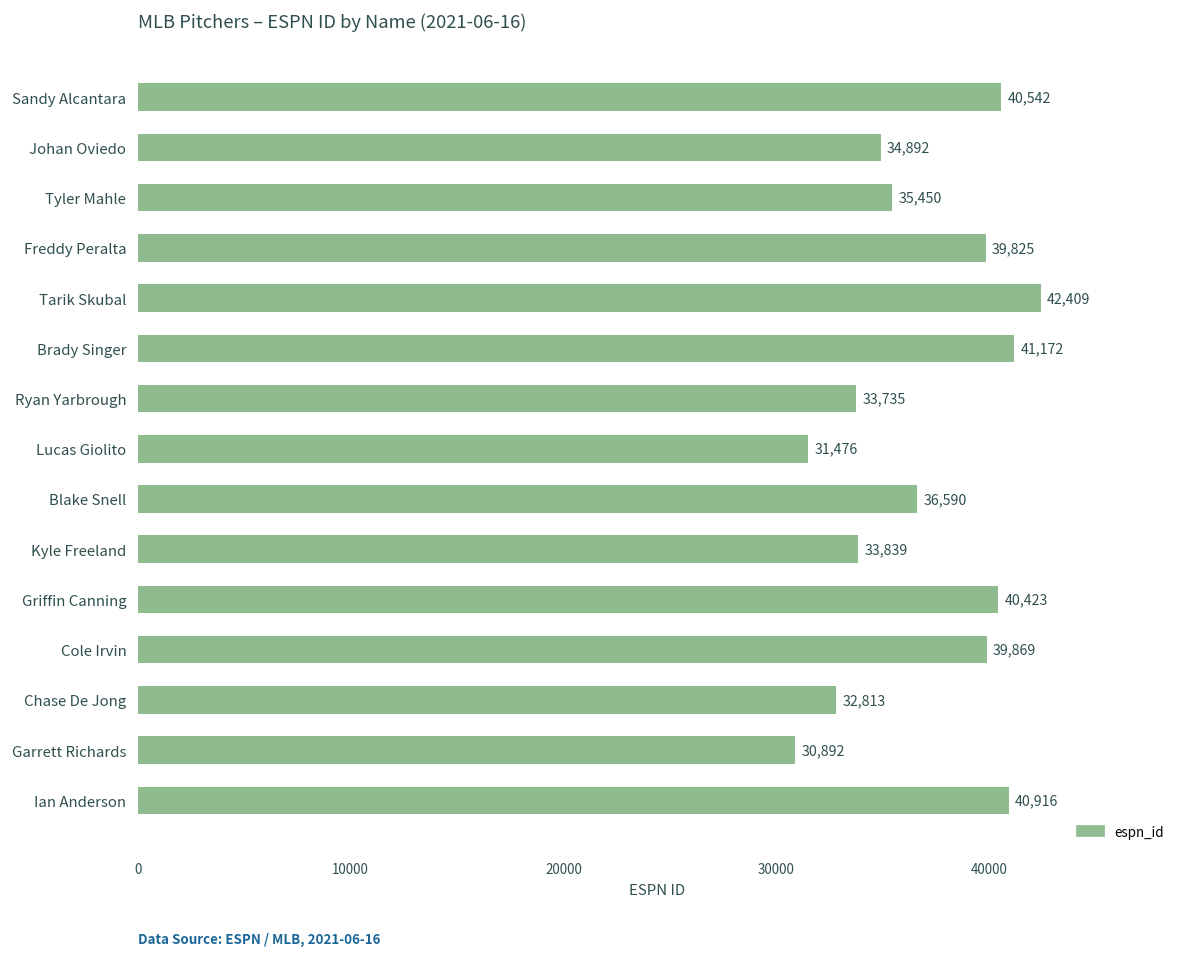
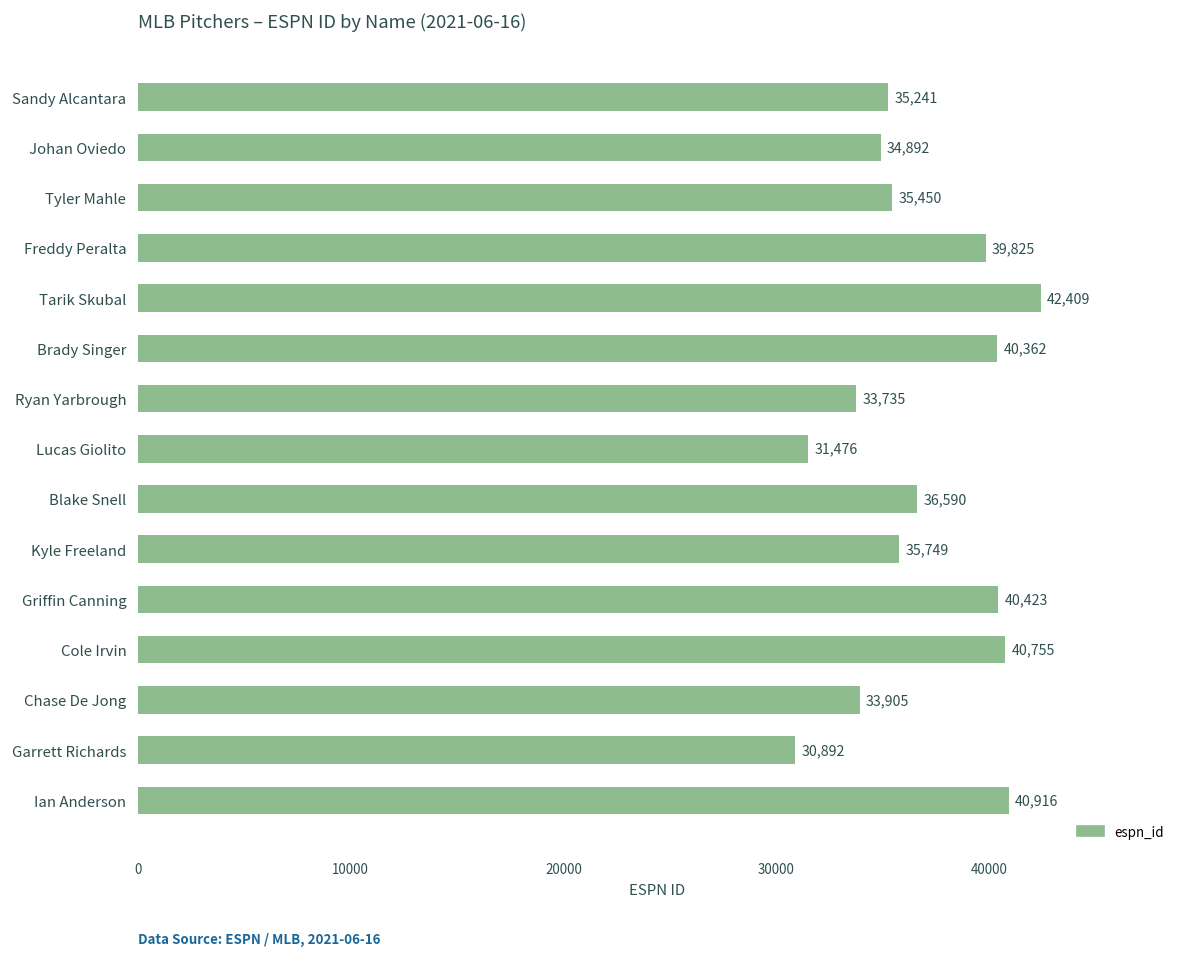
Sandy Alcantara: 40,542 -> 35,241
Brady Singer: 41,172 -> 40,362
Kyle Freeland: 33,839 -> 35,749
Cole Irvin: 39,869 -> 40,755
Chase De Jong: 32,813 -> 33,905
